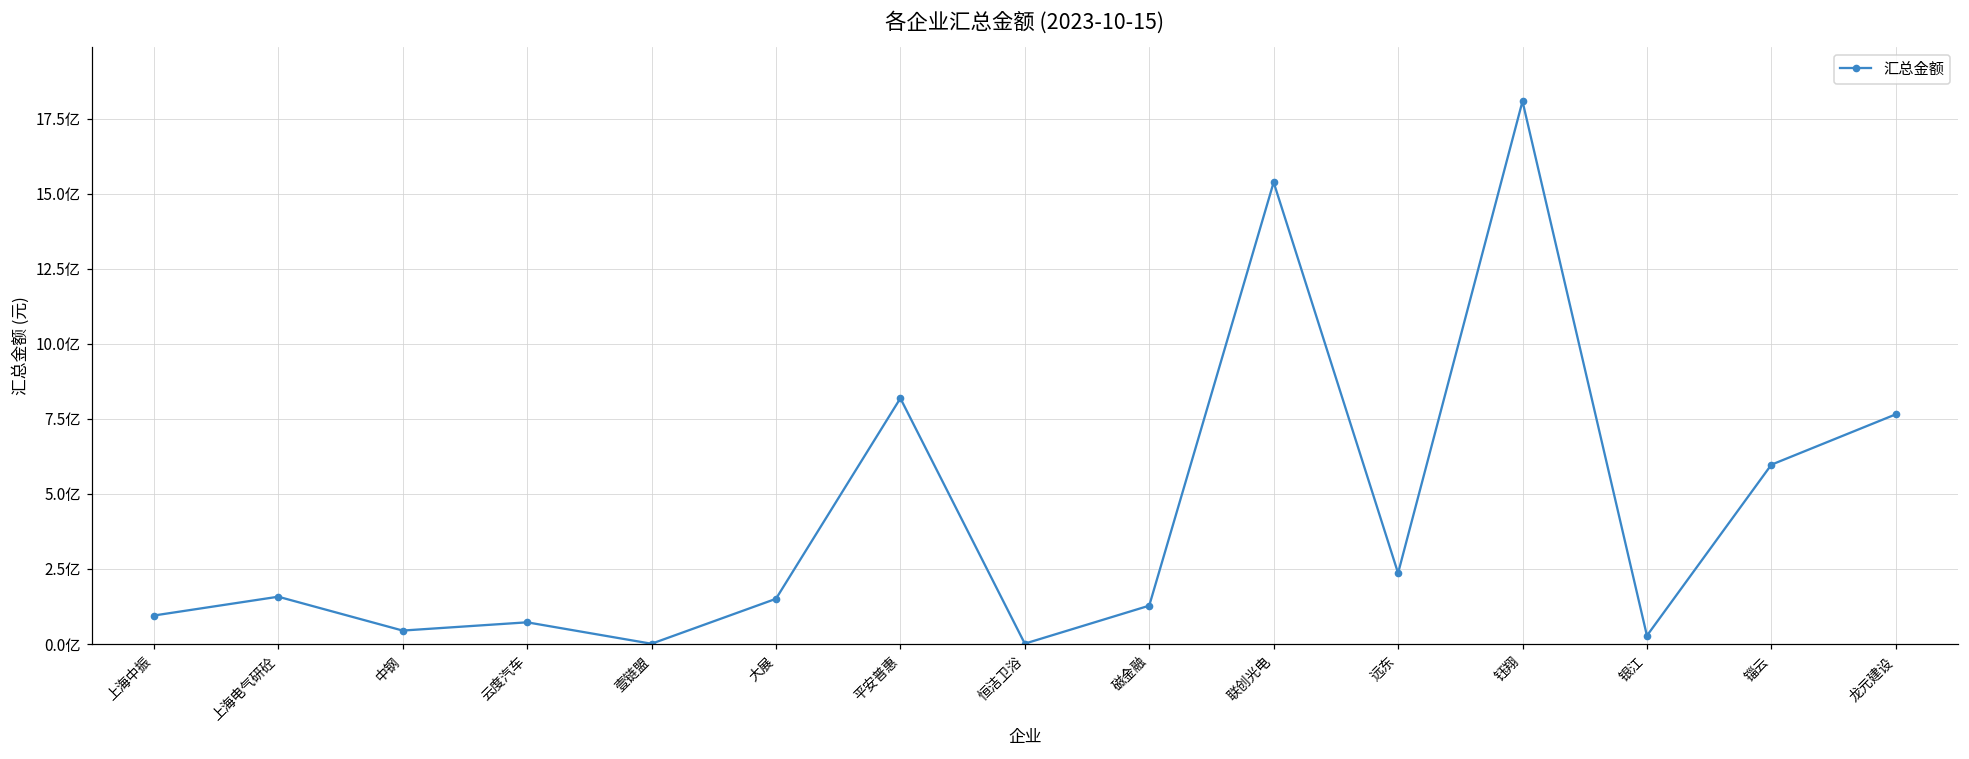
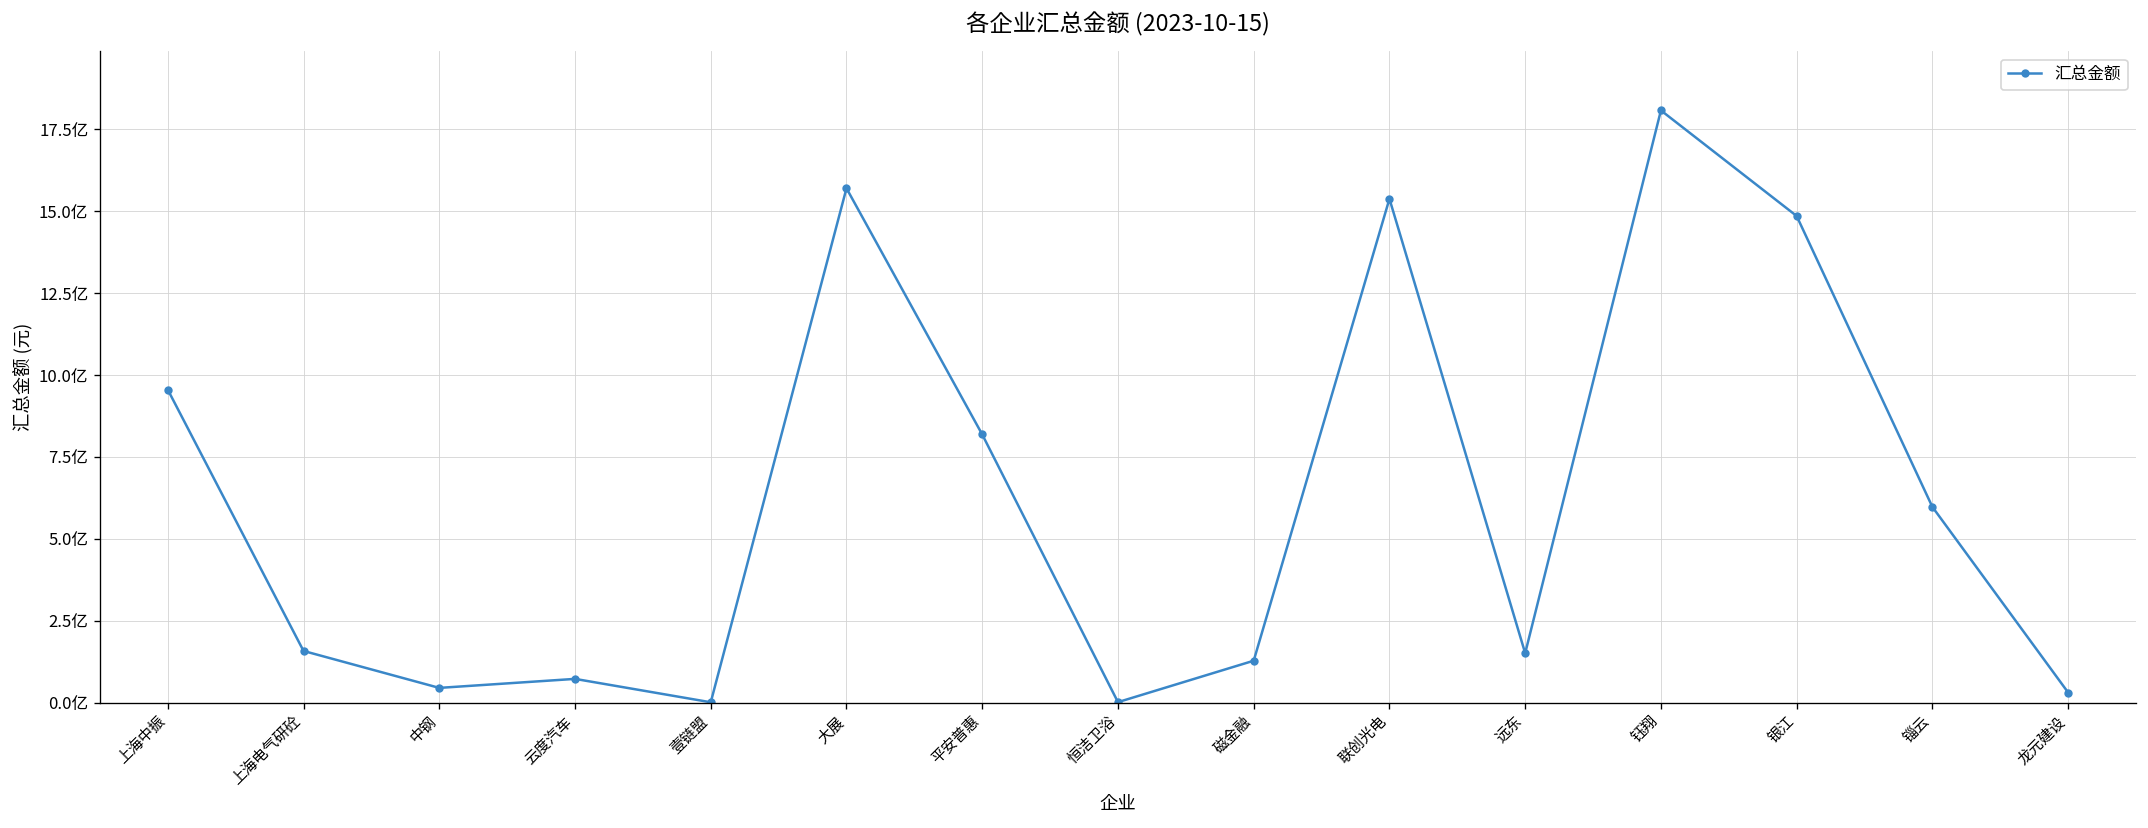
上海中振: 1.0亿 -> 9.6亿
大展: 1.5亿 -> 15.7亿
远东: 2.4亿 -> 1.5亿
银江: 0.3亿 -> 14.9亿
龙元建设: 7.7亿 -> 0.3亿
